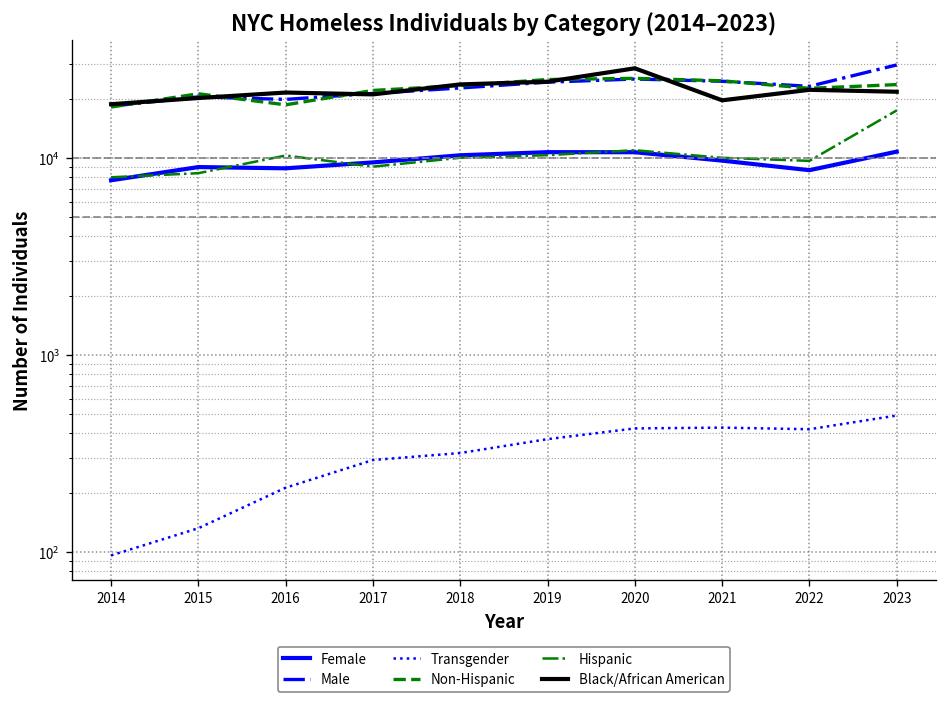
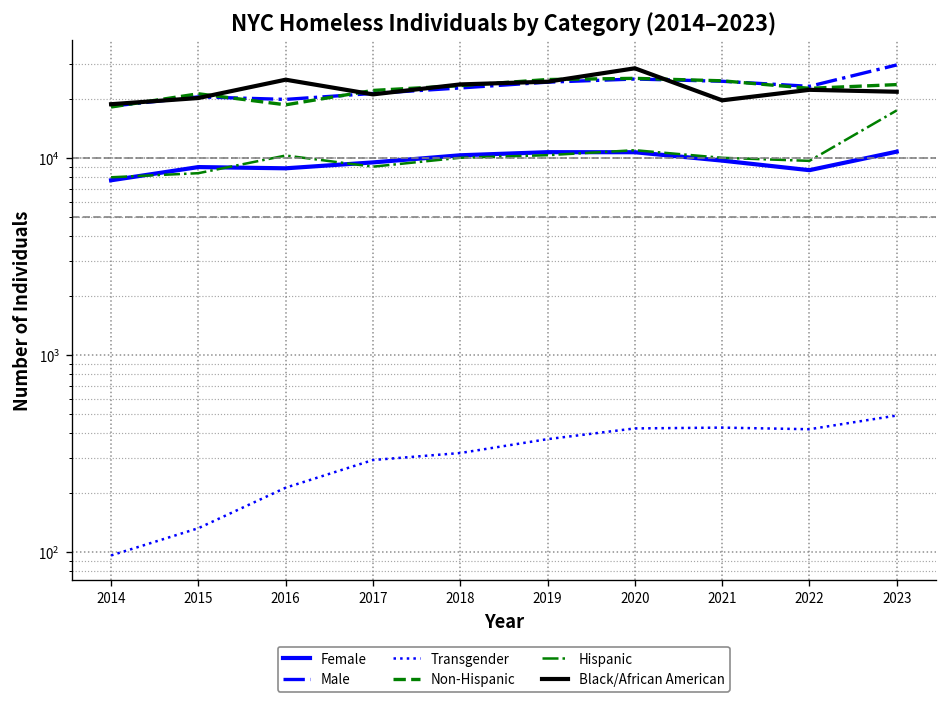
Black/African American, 2016: 22000 -> 25000
